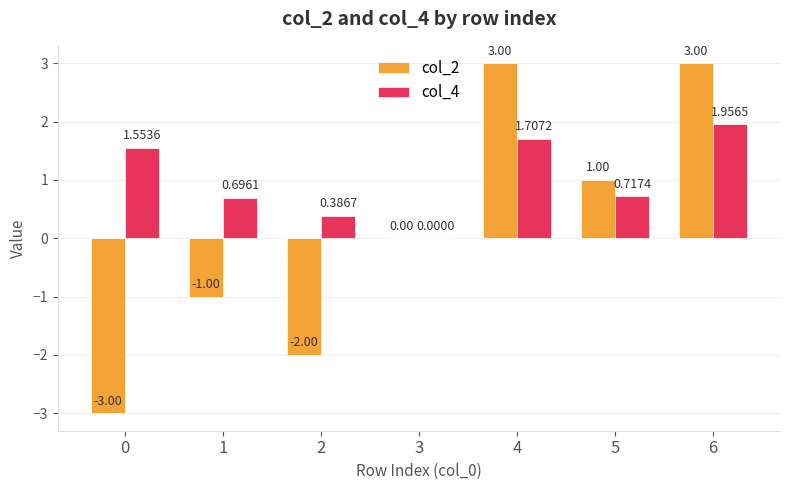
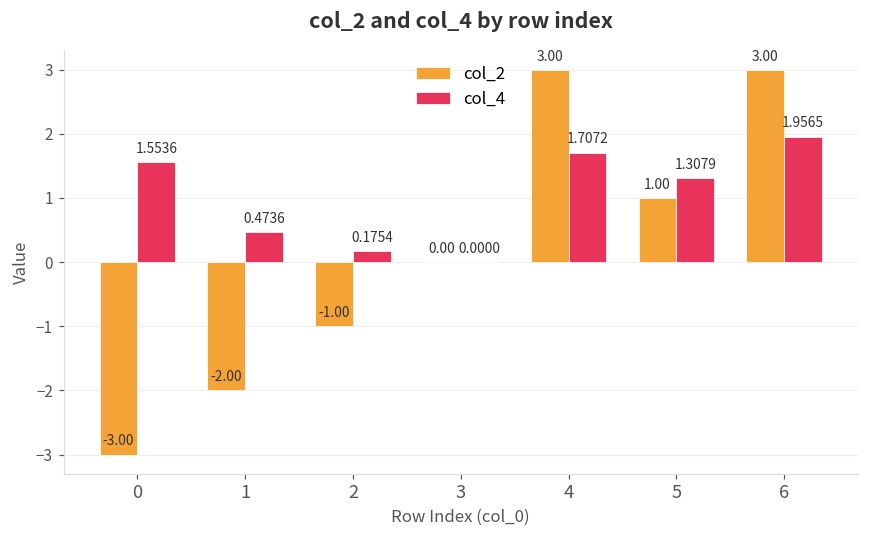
col_2, 1: -1.00 -> -2.00
col_4, 1: 0.6961 -> 0.4736
col_2, 2: -2.00 -> -1.00
col_4, 2: 0.3867 -> 0.1754
col_4, 5: 0.7174 -> 1.3079
